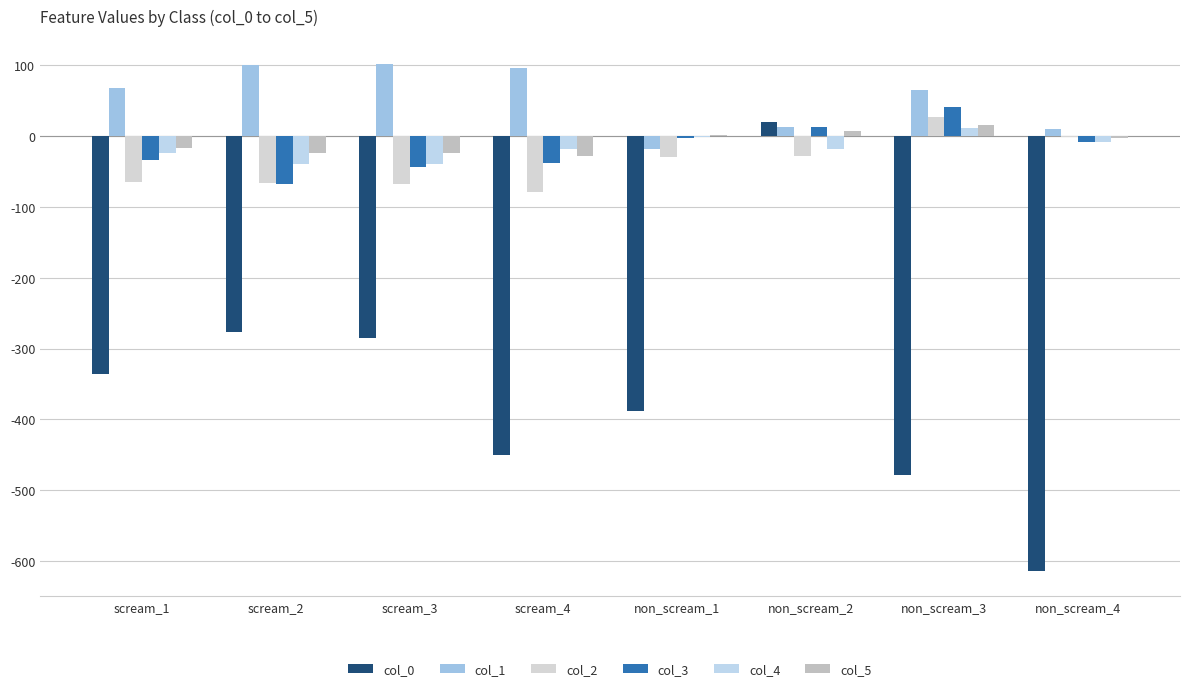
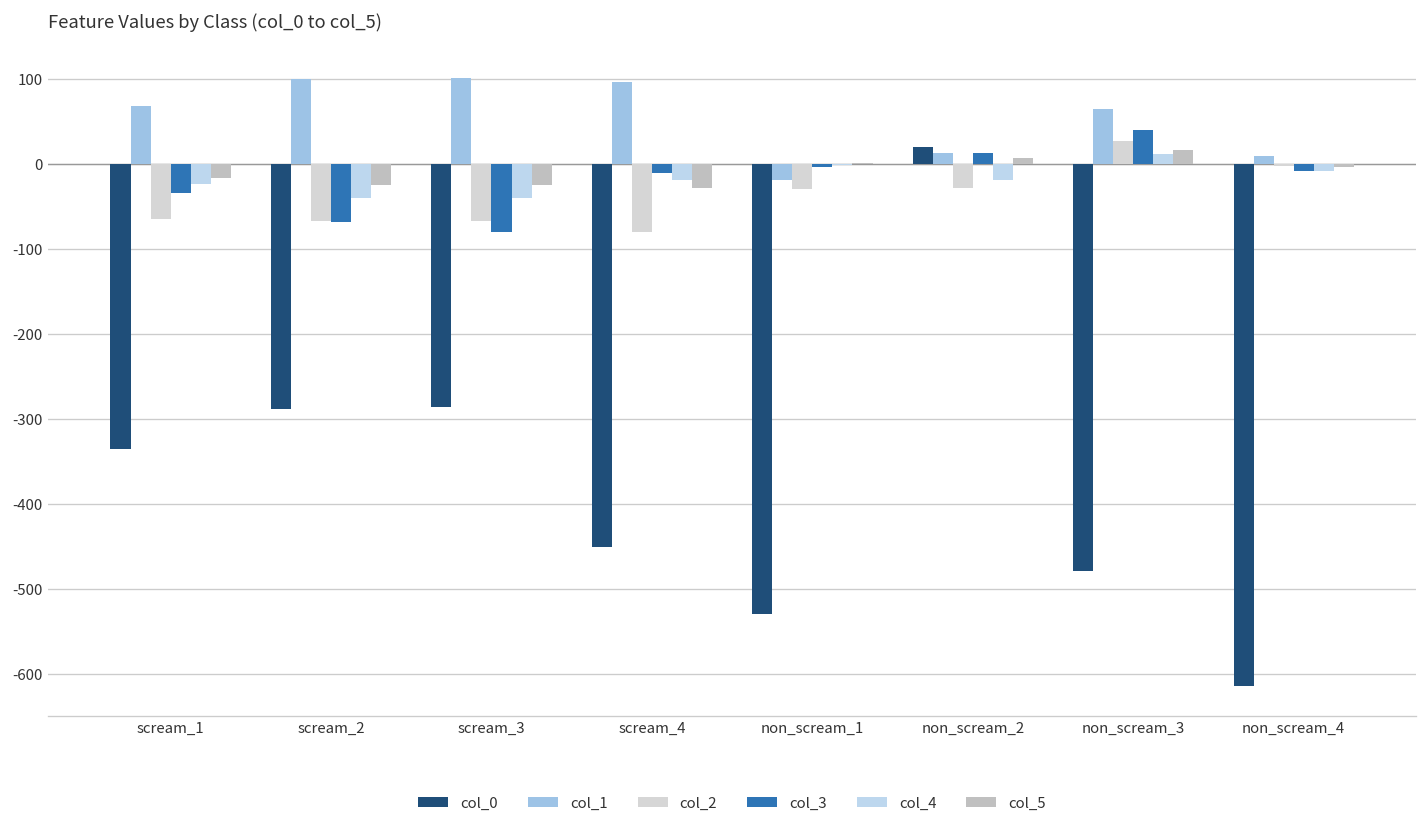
col_0, scream_2: -280 -> -290
col_3, scream_3: -40 -> -80
col_3, scream_4: -40 -> -10
col_0, non_scream_1: -390 -> -530
